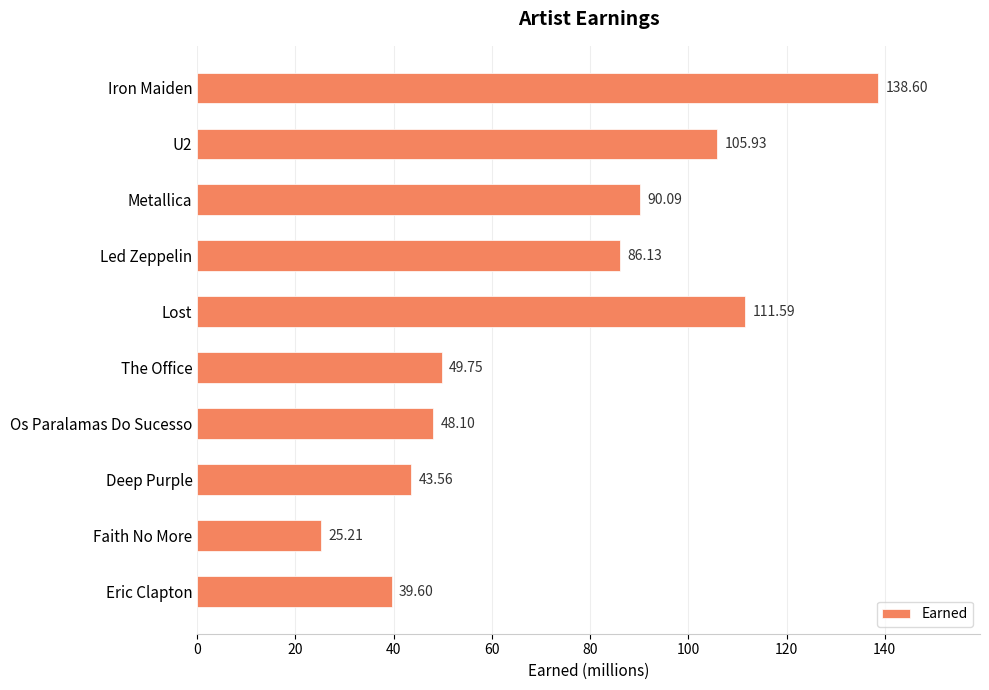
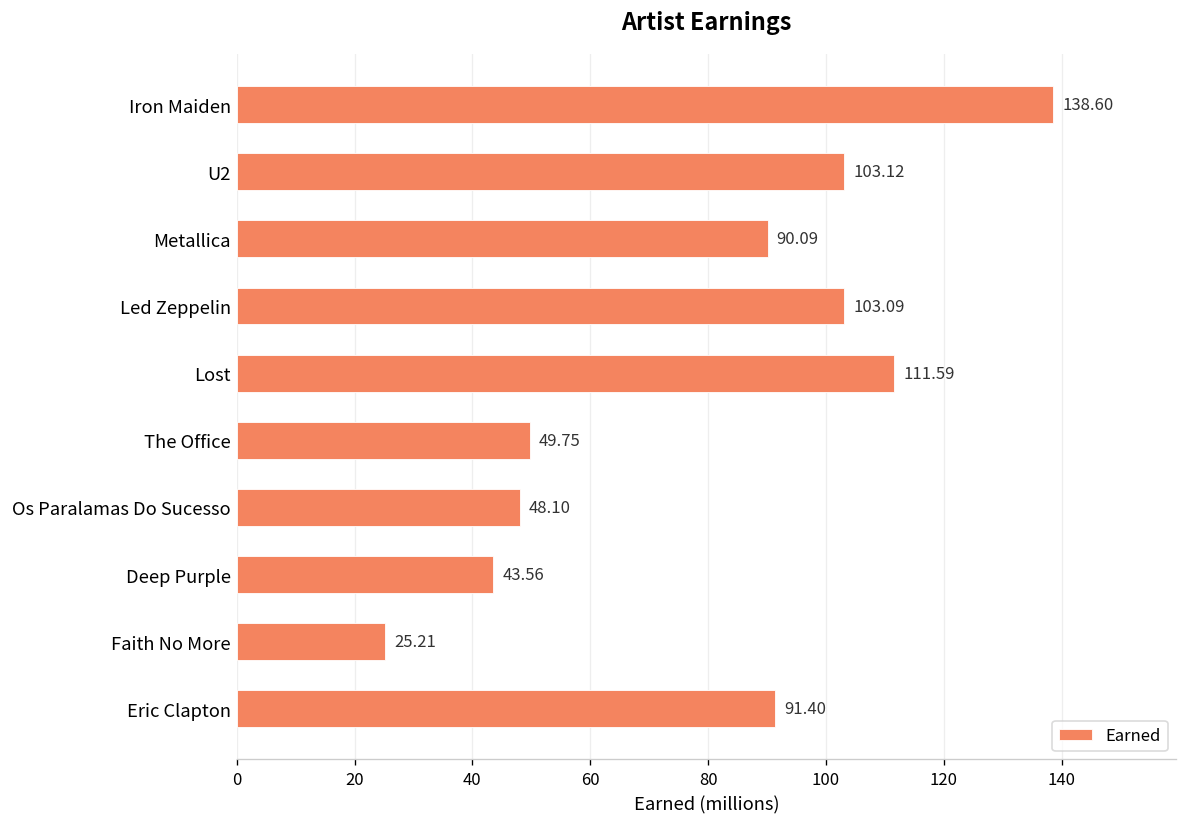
U2: 105.93 -> 103.12
Led Zeppelin: 86.13 -> 103.09
Eric Clapton: 39.60 -> 91.40
